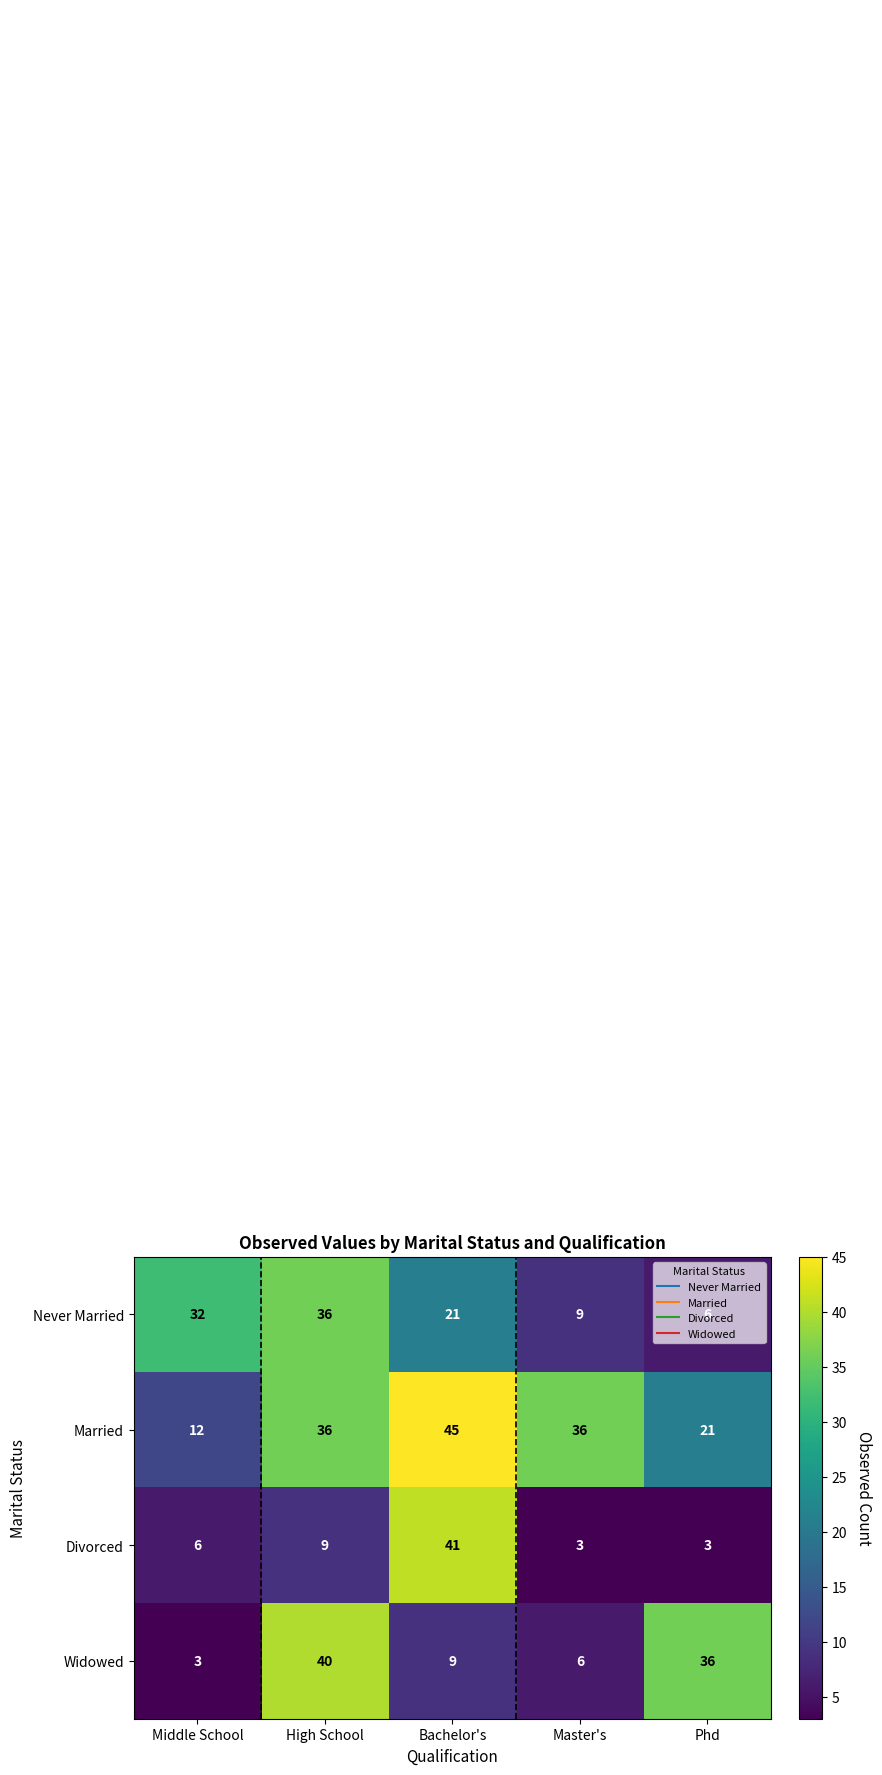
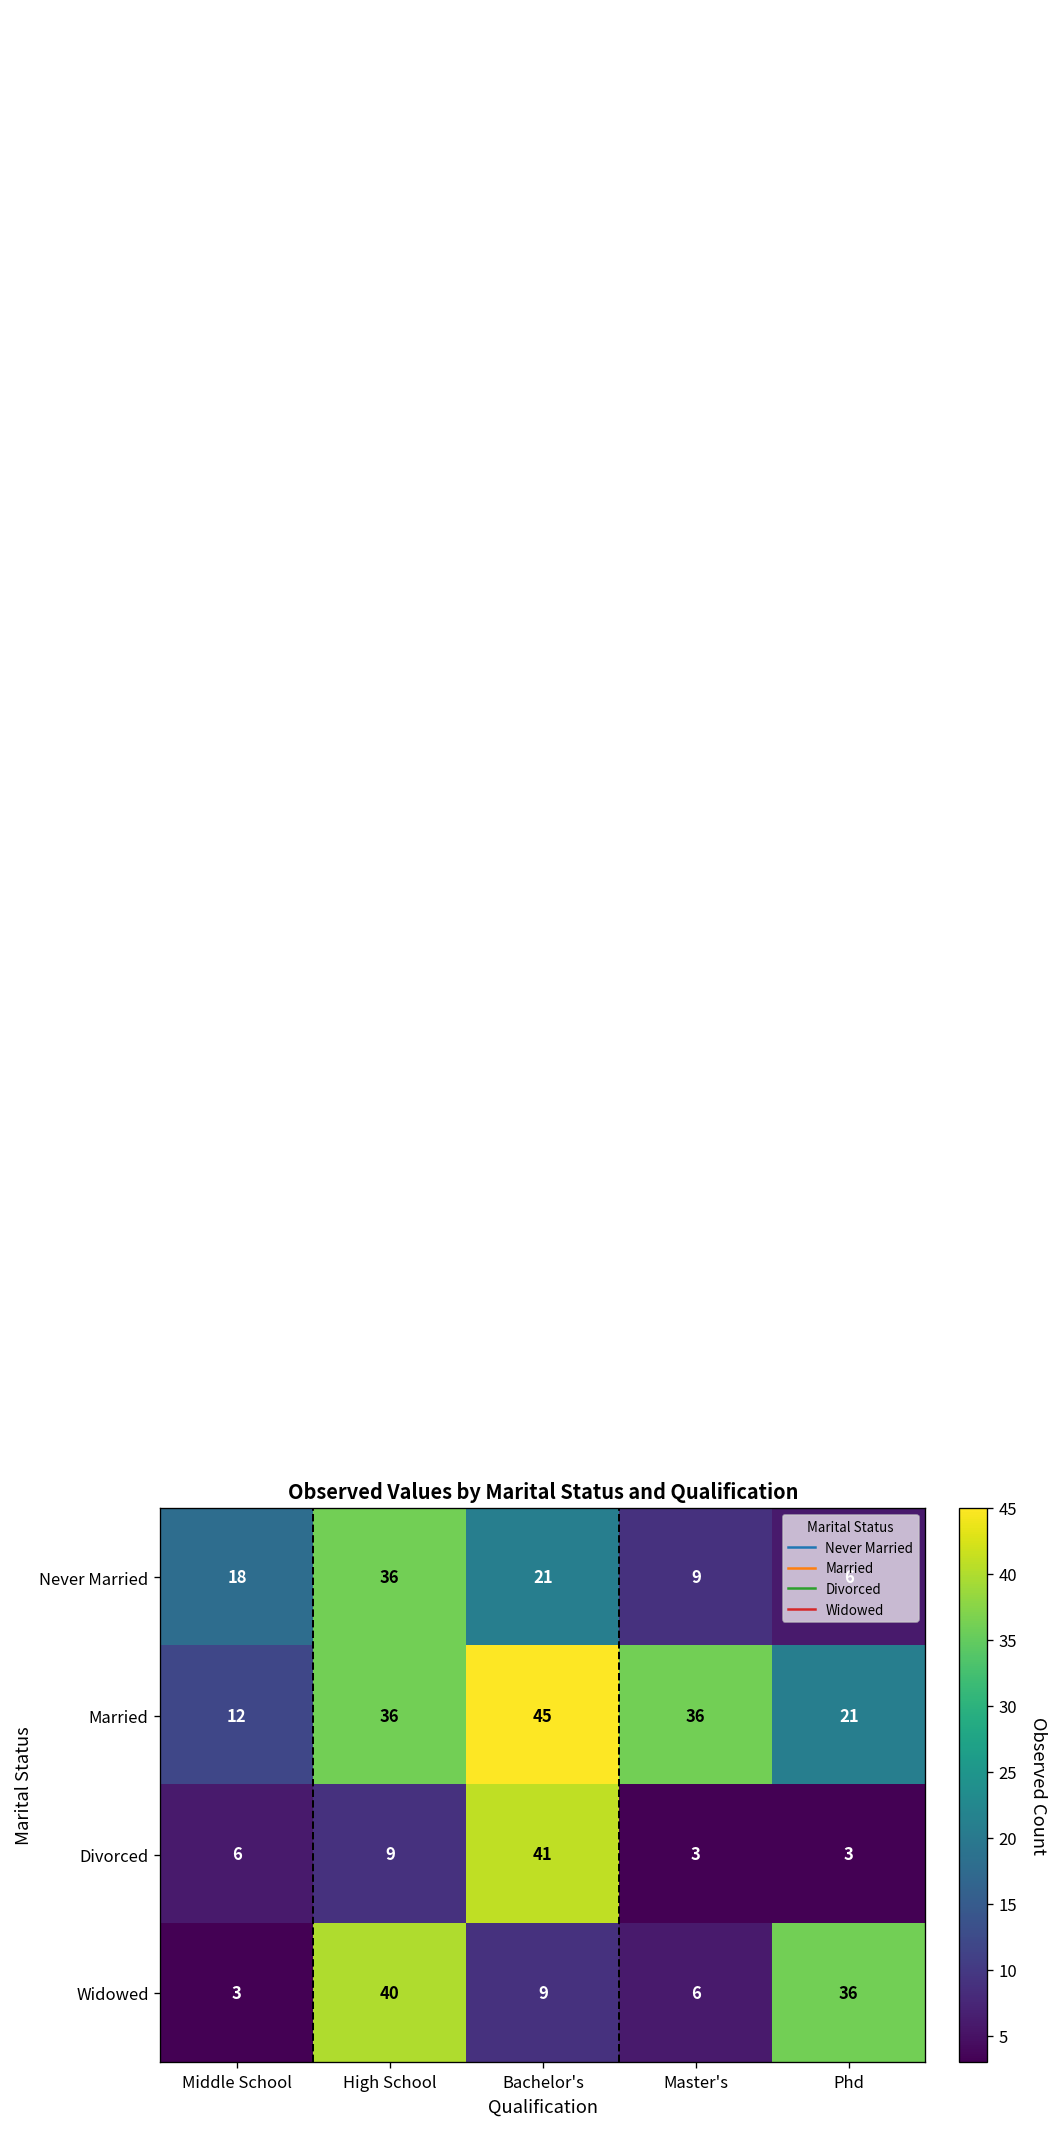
Never Married, Middle School: 32 -> 18
